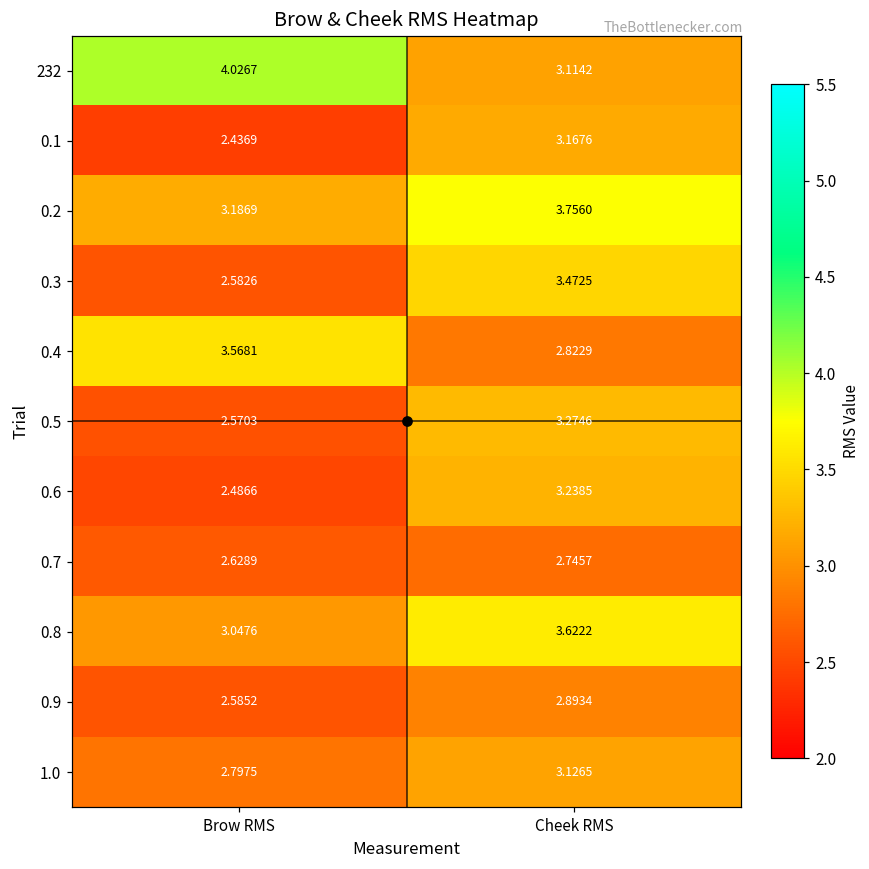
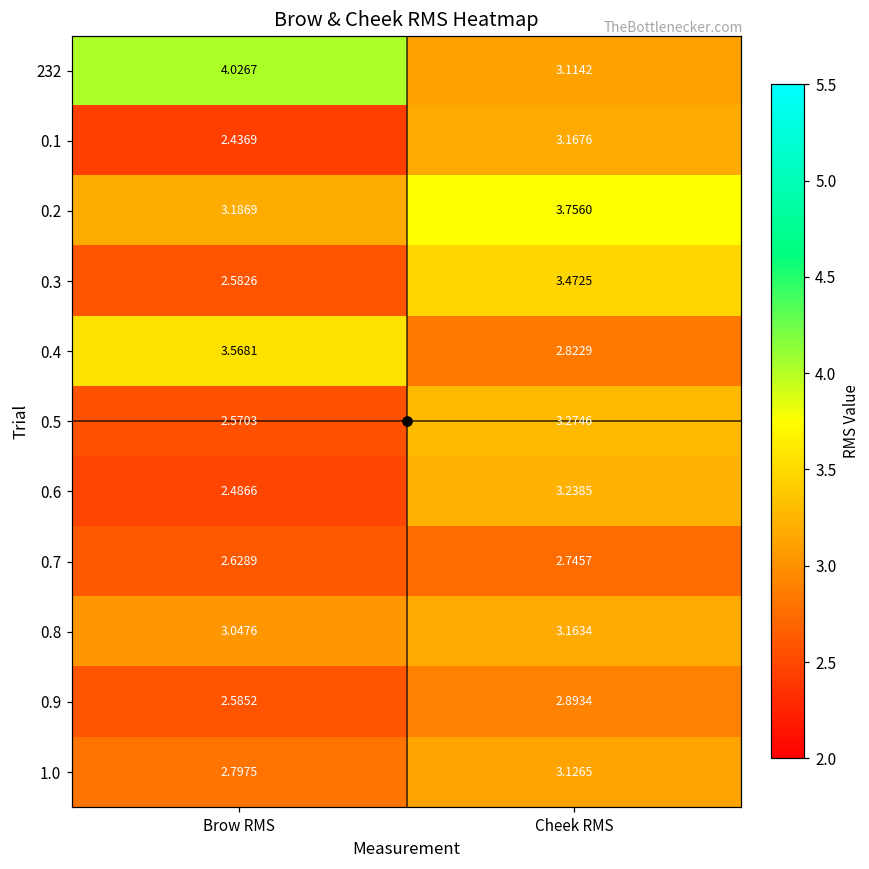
0.8, Cheek RMS: 3.6222 -> 3.1634
